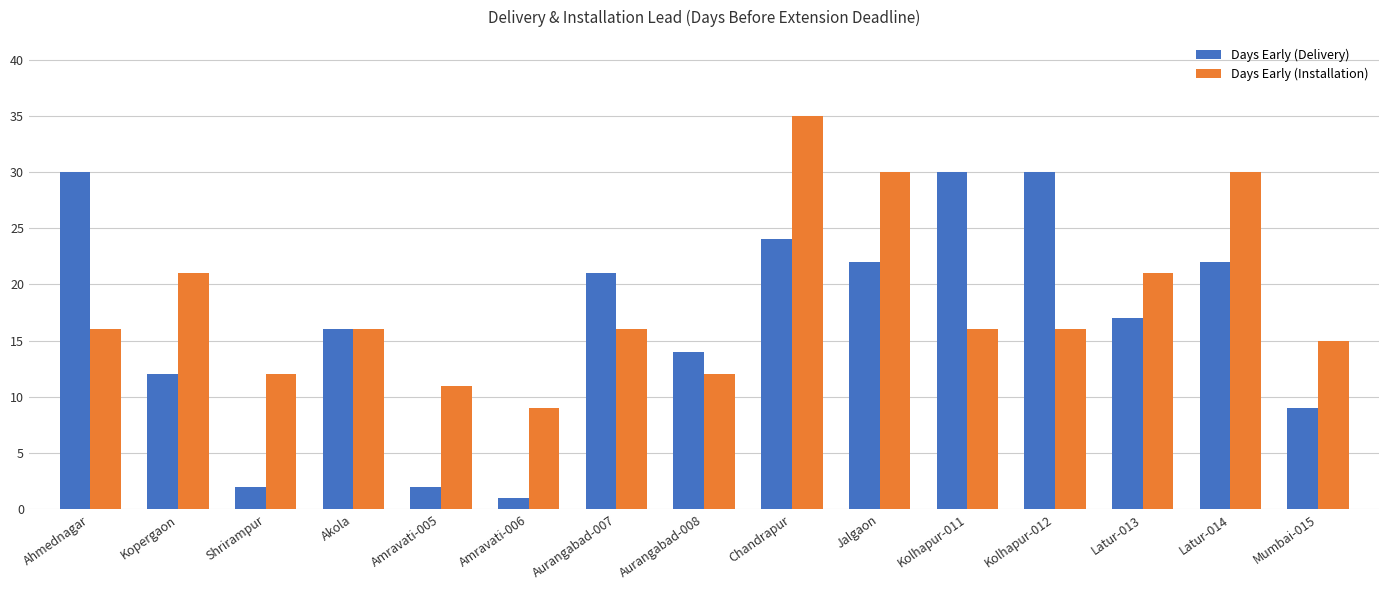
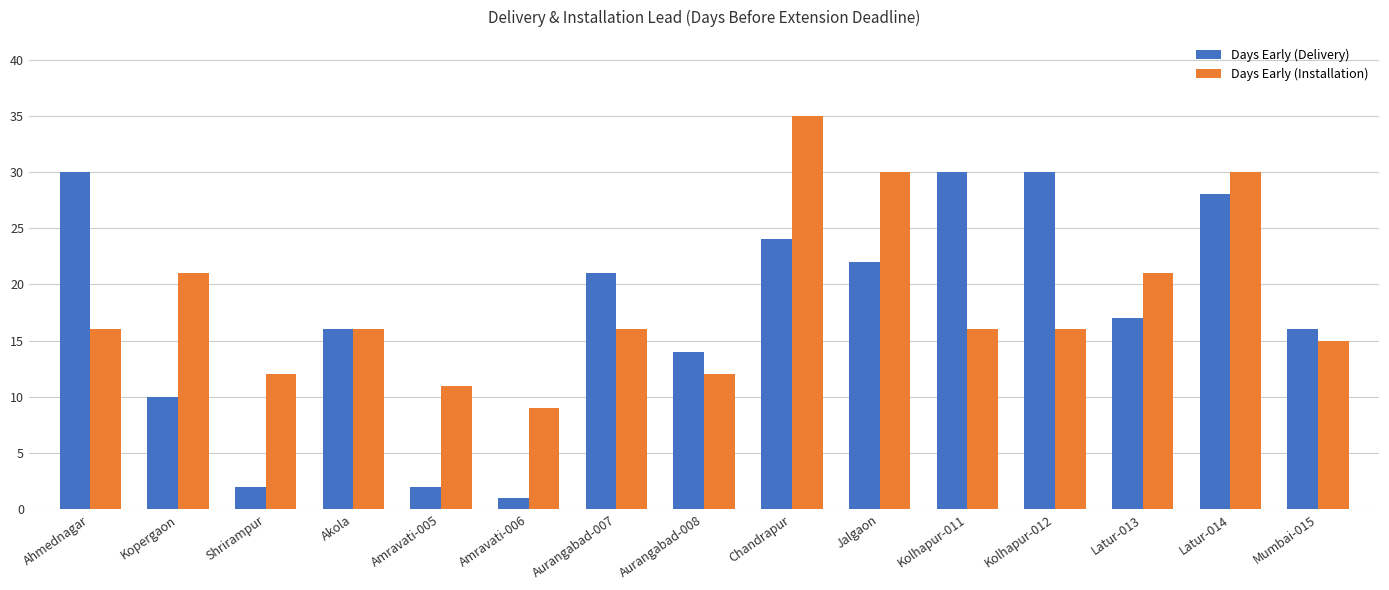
Days Early (Delivery), Kopergaon: 12.0 -> 10.0
Days Early (Delivery), Latur-014: 22.0 -> 28.0
Days Early (Delivery), Mumbai-015: 9.0 -> 16.0
